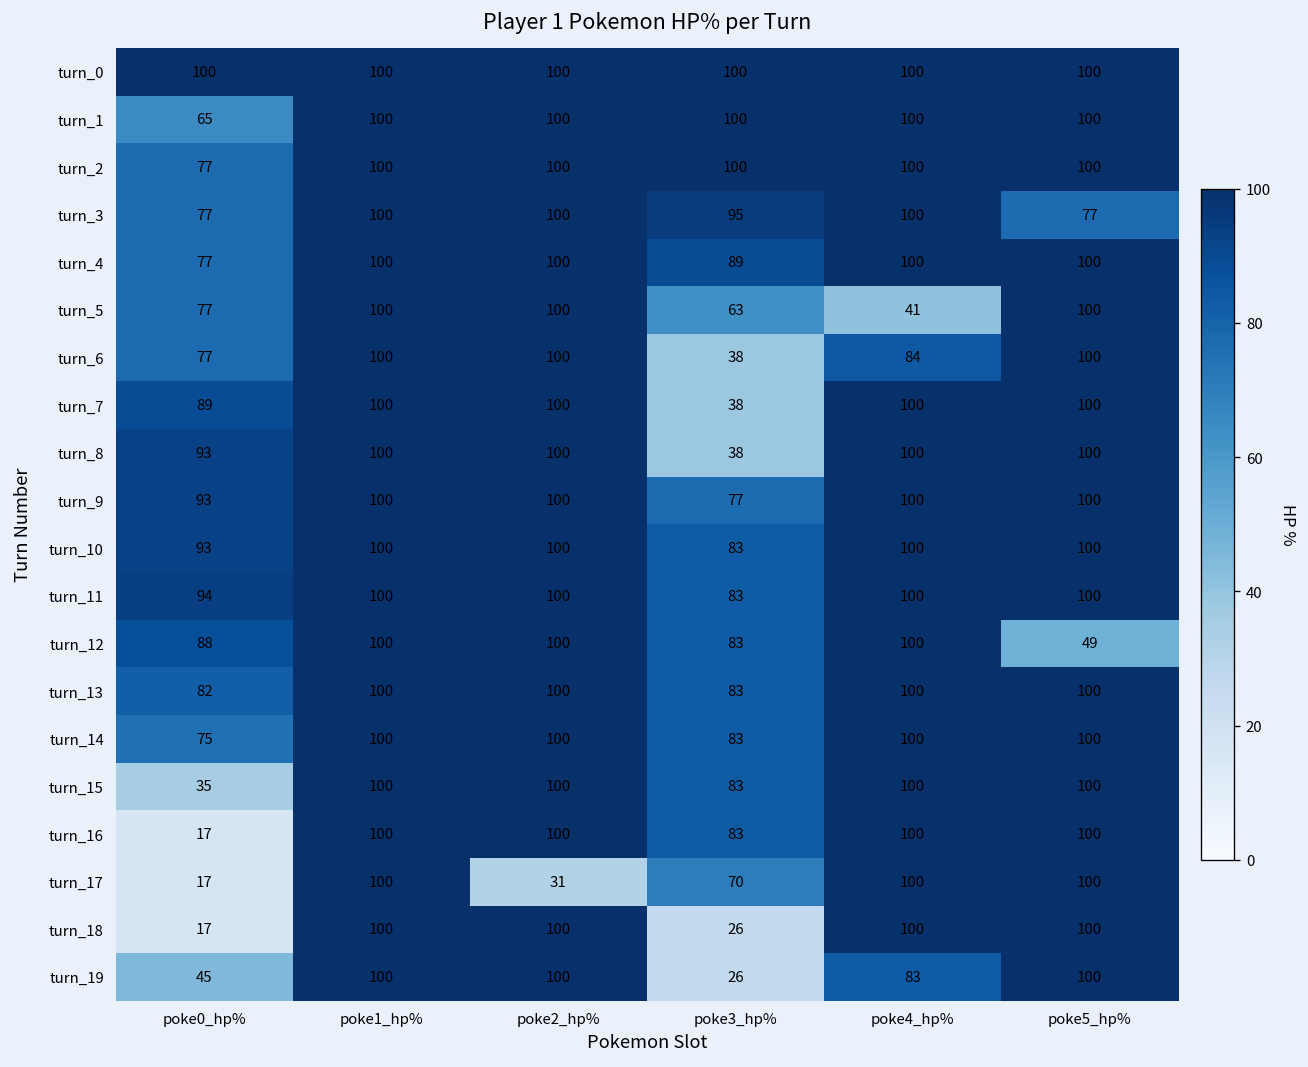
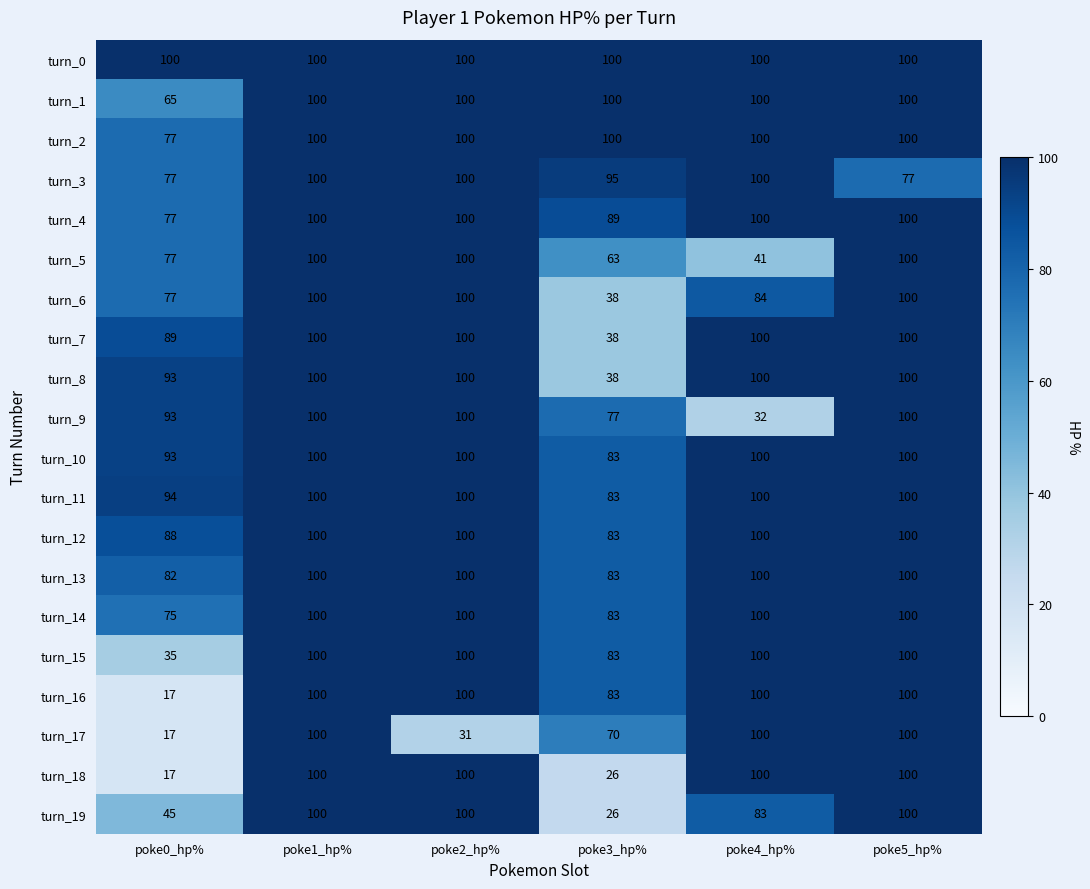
turn_9, poke4_hp%: 100 -> 32
turn_12, poke5_hp%: 49 -> 100
